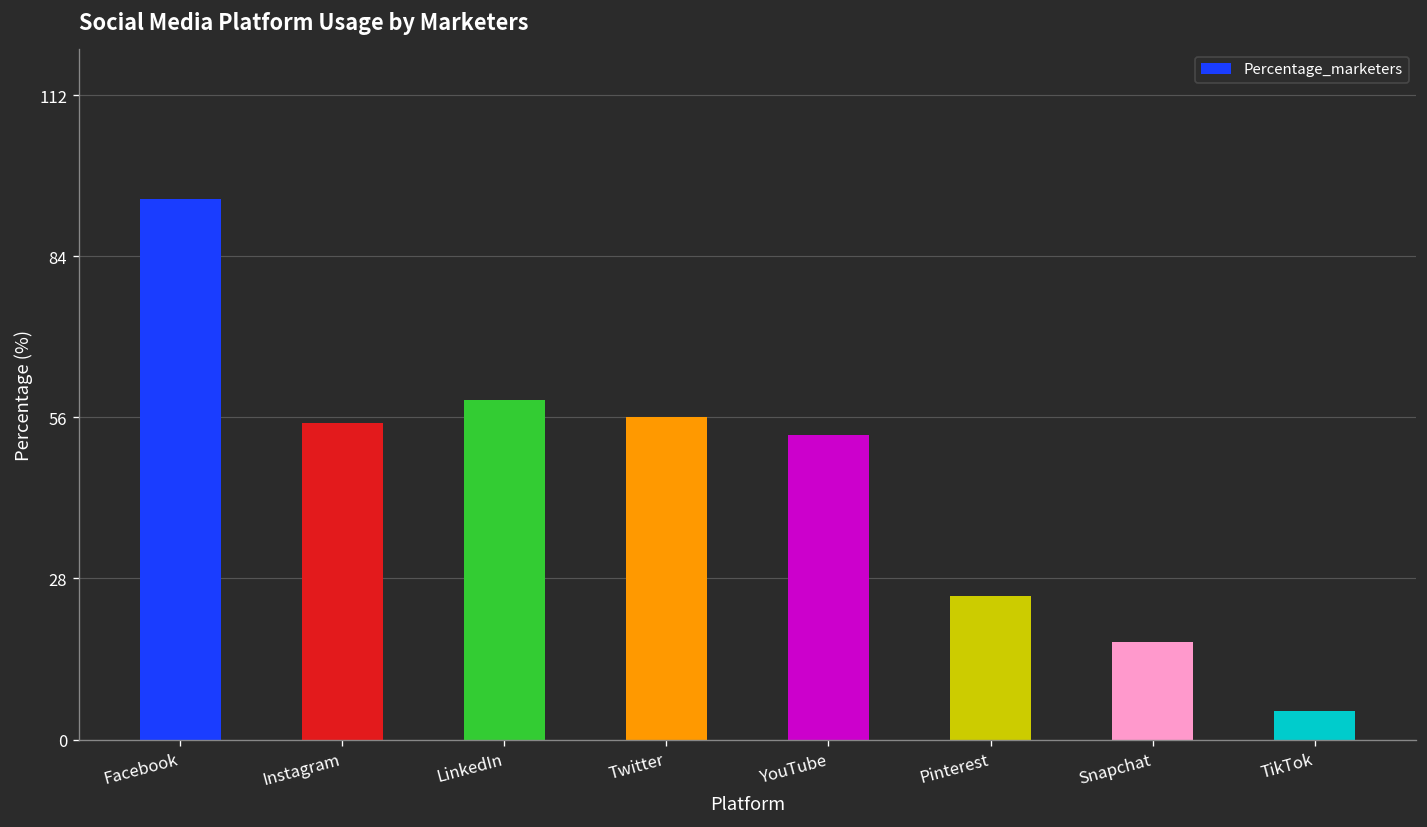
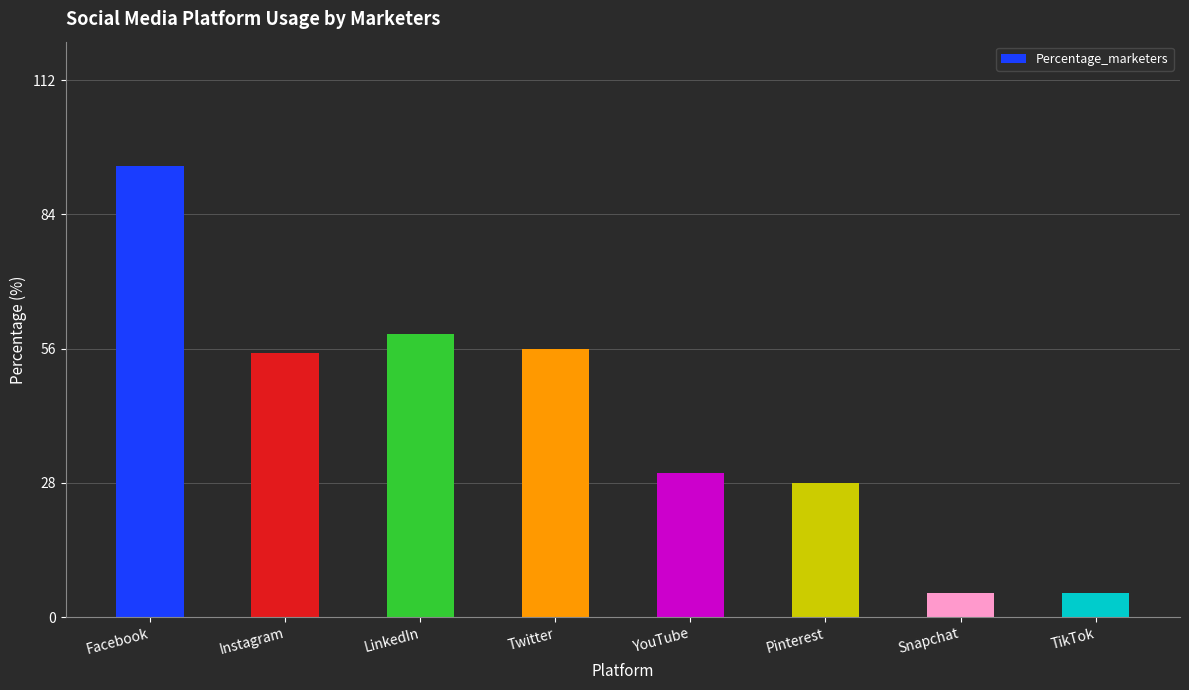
YouTube: 53 -> 30
Pinterest: 25 -> 28
Snapchat: 17 -> 5
